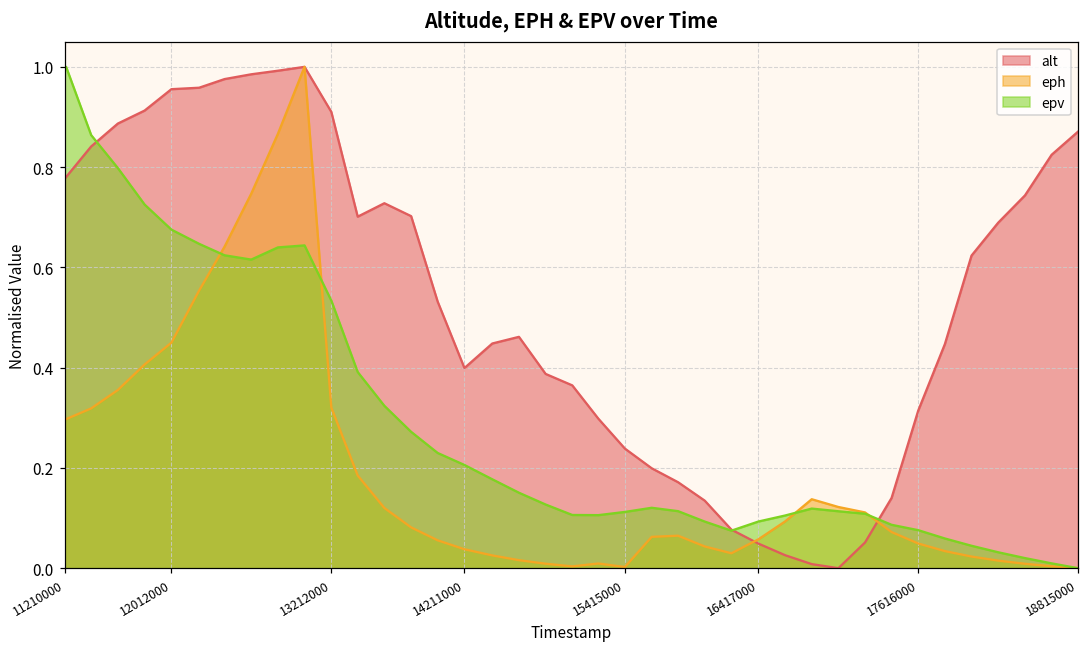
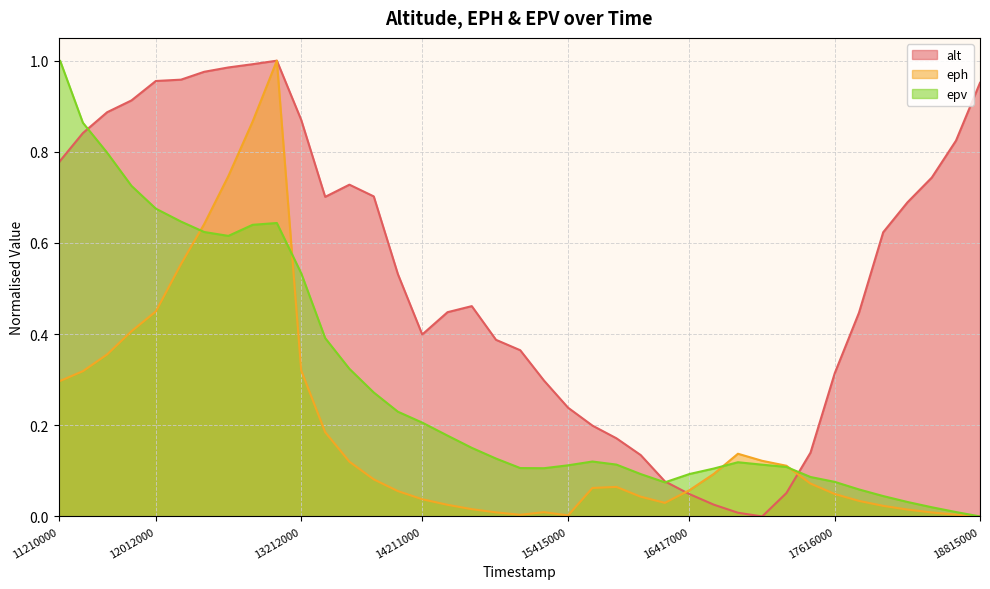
alt, 13212000: 0.91 -> 0.87
alt, 18815000: 0.87 -> 0.95
